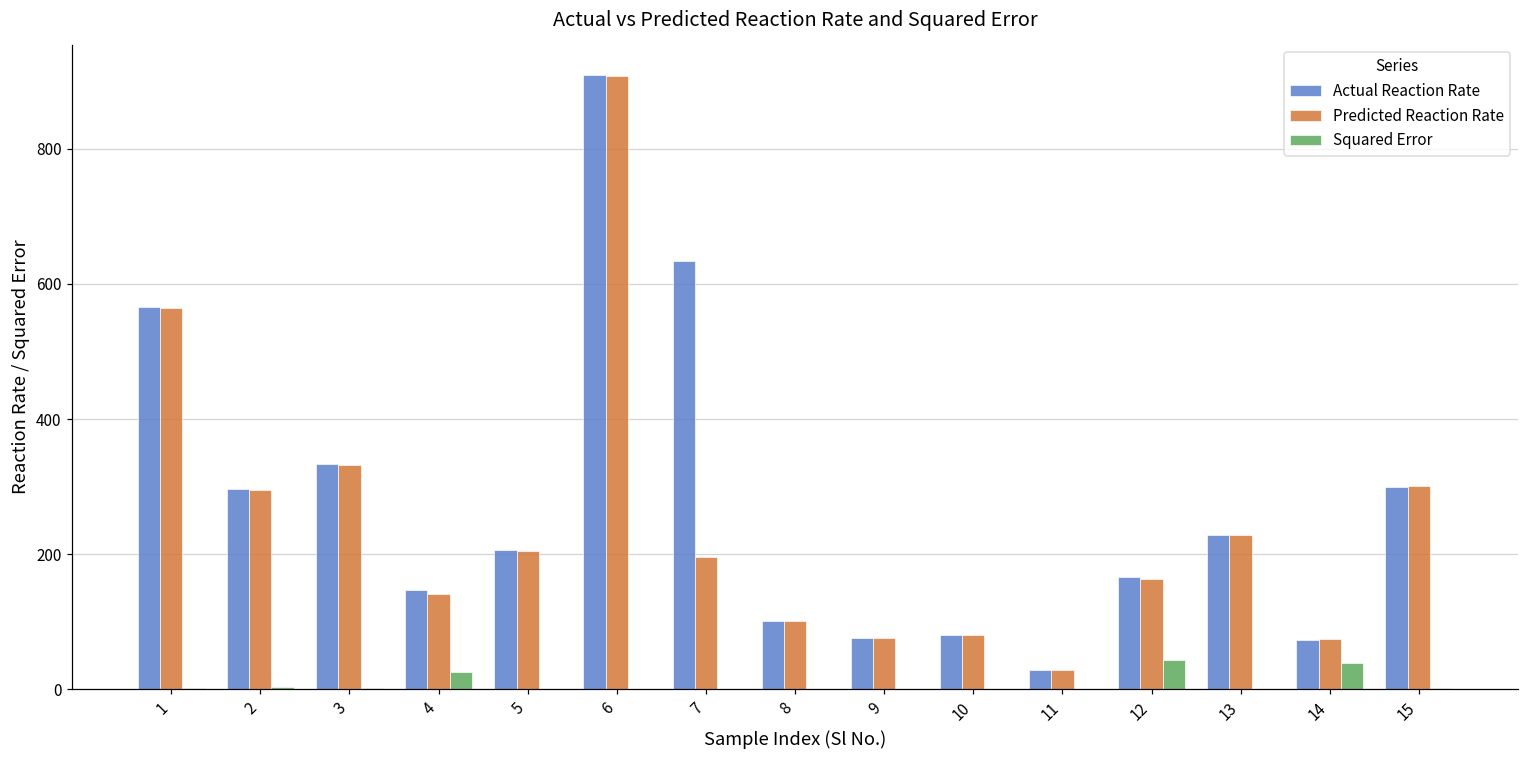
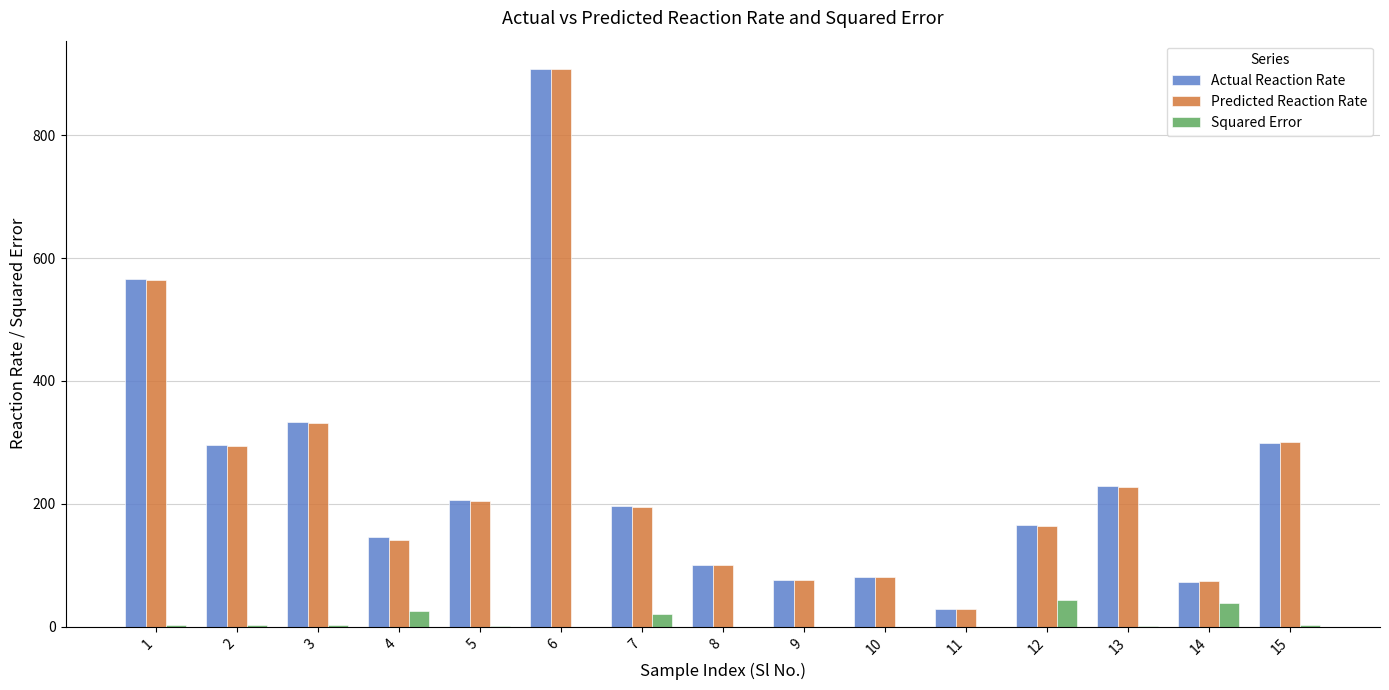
Actual Reaction Rate, 7: 630 -> 200
Squared Error, 7: 0 -> 20
